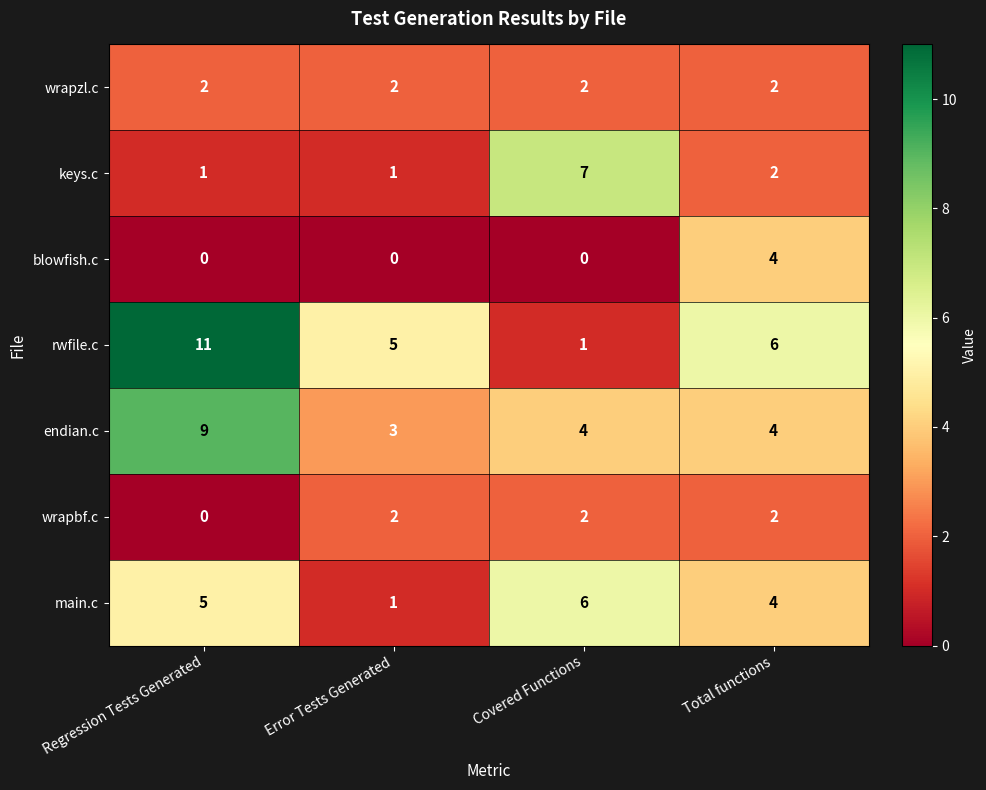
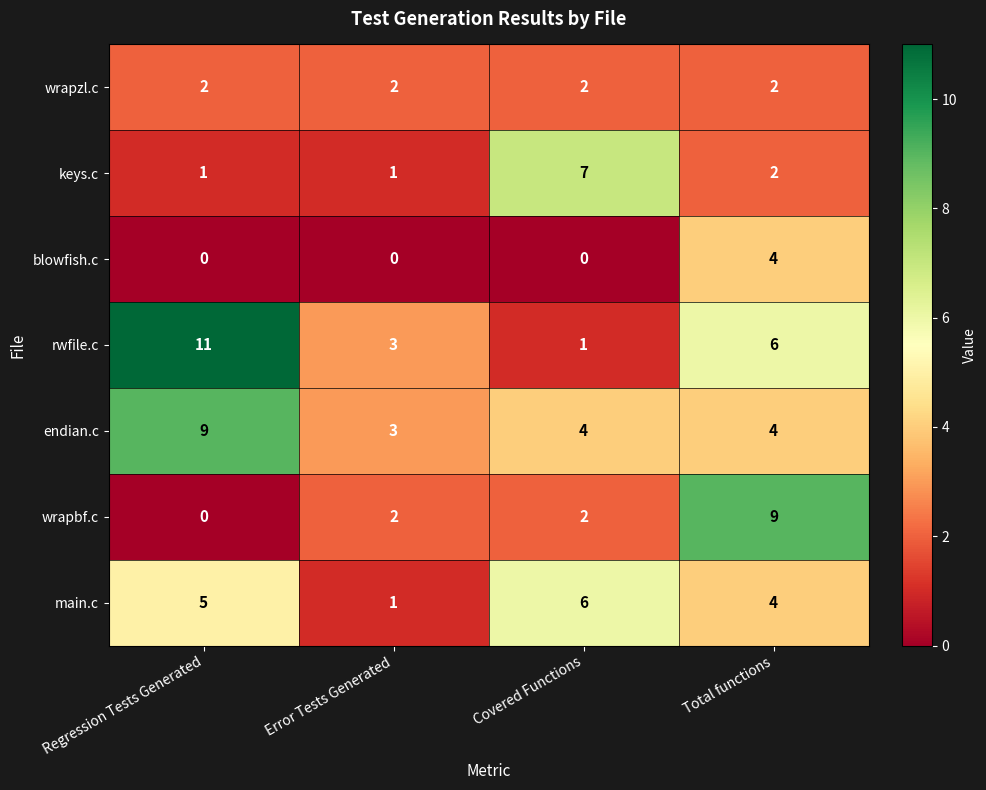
rwfile.c, Error Tests Generated: 5 -> 3
wrapbf.c, Total functions: 2 -> 9
